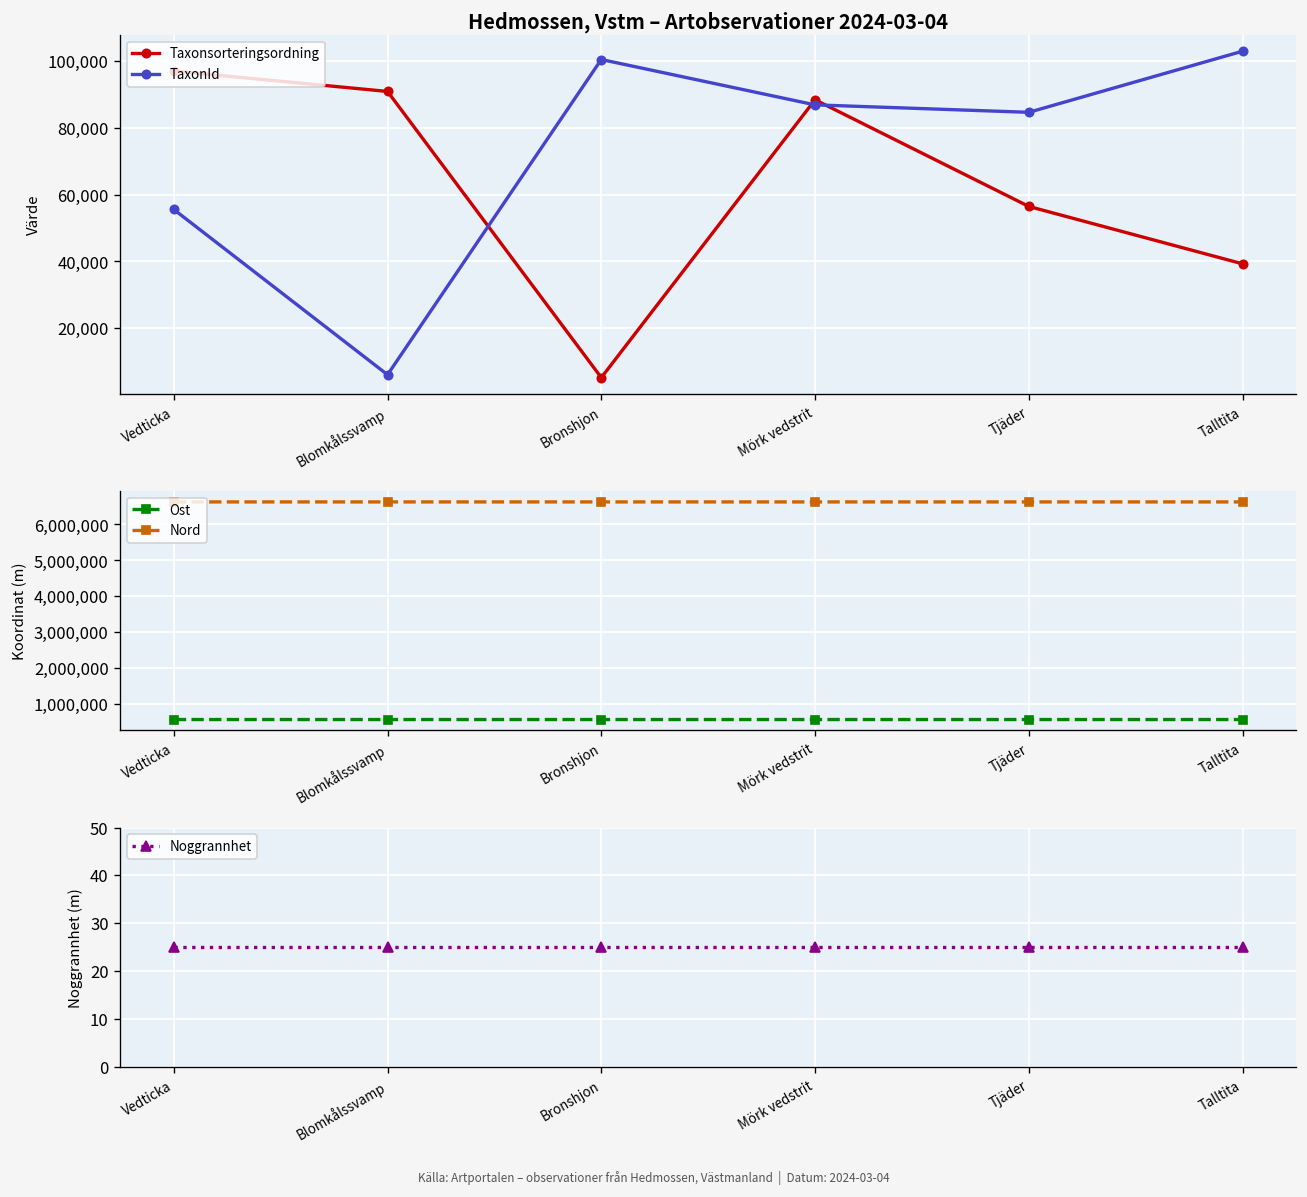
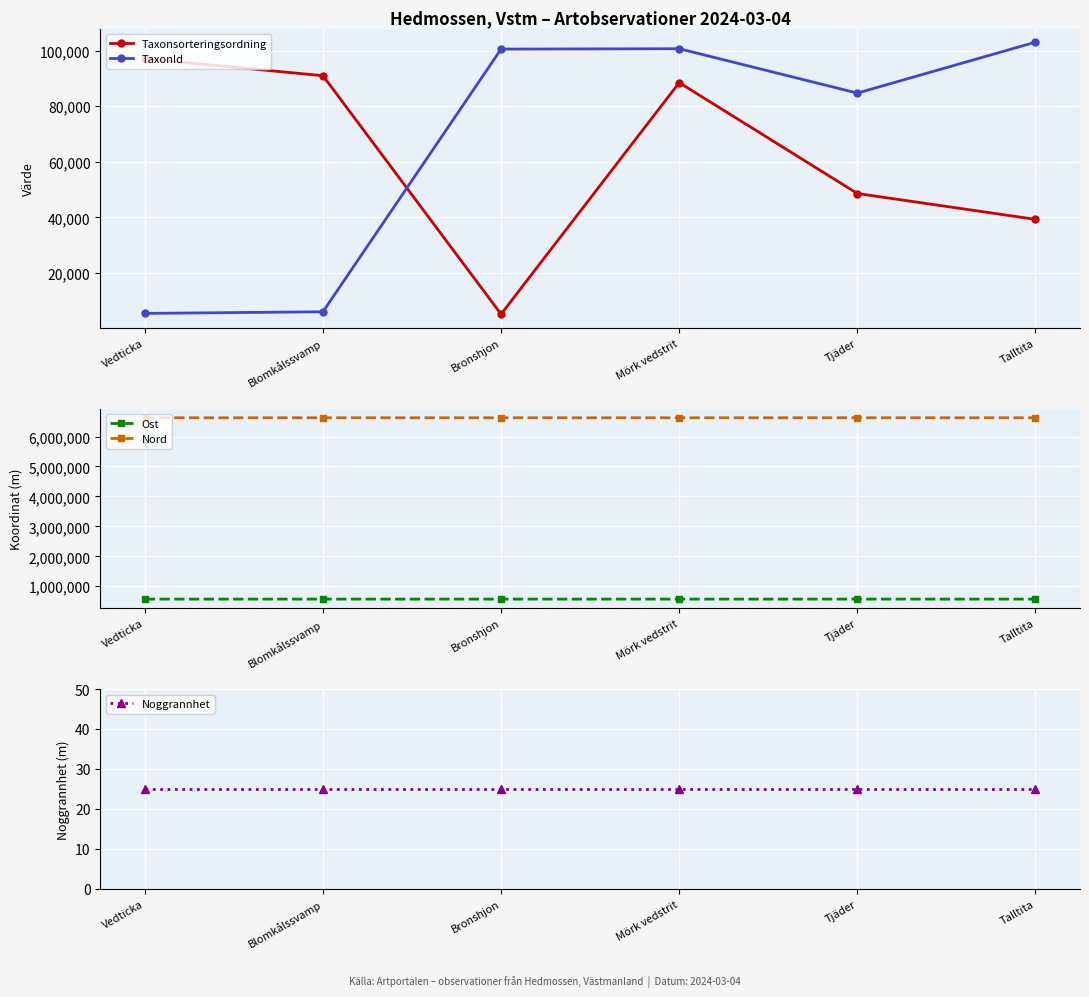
Hedmossen, Vstm – Artobservationer 2024-03-04, TaxonId, Vedticka: 56,000 -> 5,000
Hedmossen, Vstm – Artobservationer 2024-03-04, TaxonId, Mörk vedstrit: 87,000 -> 101,000
Hedmossen, Vstm – Artobservationer 2024-03-04, Taxonsorteringsordning, Tjäder: 56,000 -> 49,000
